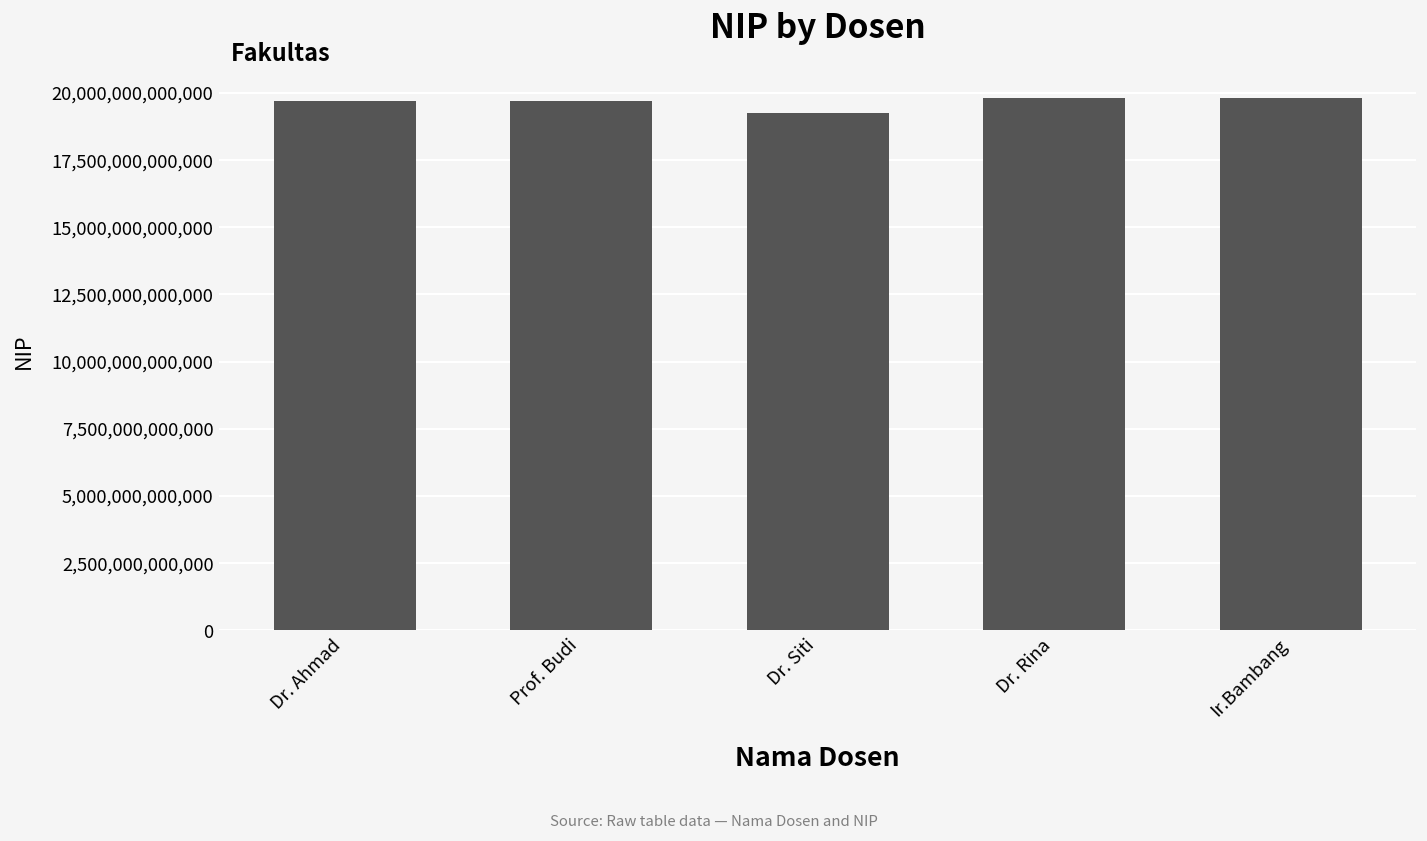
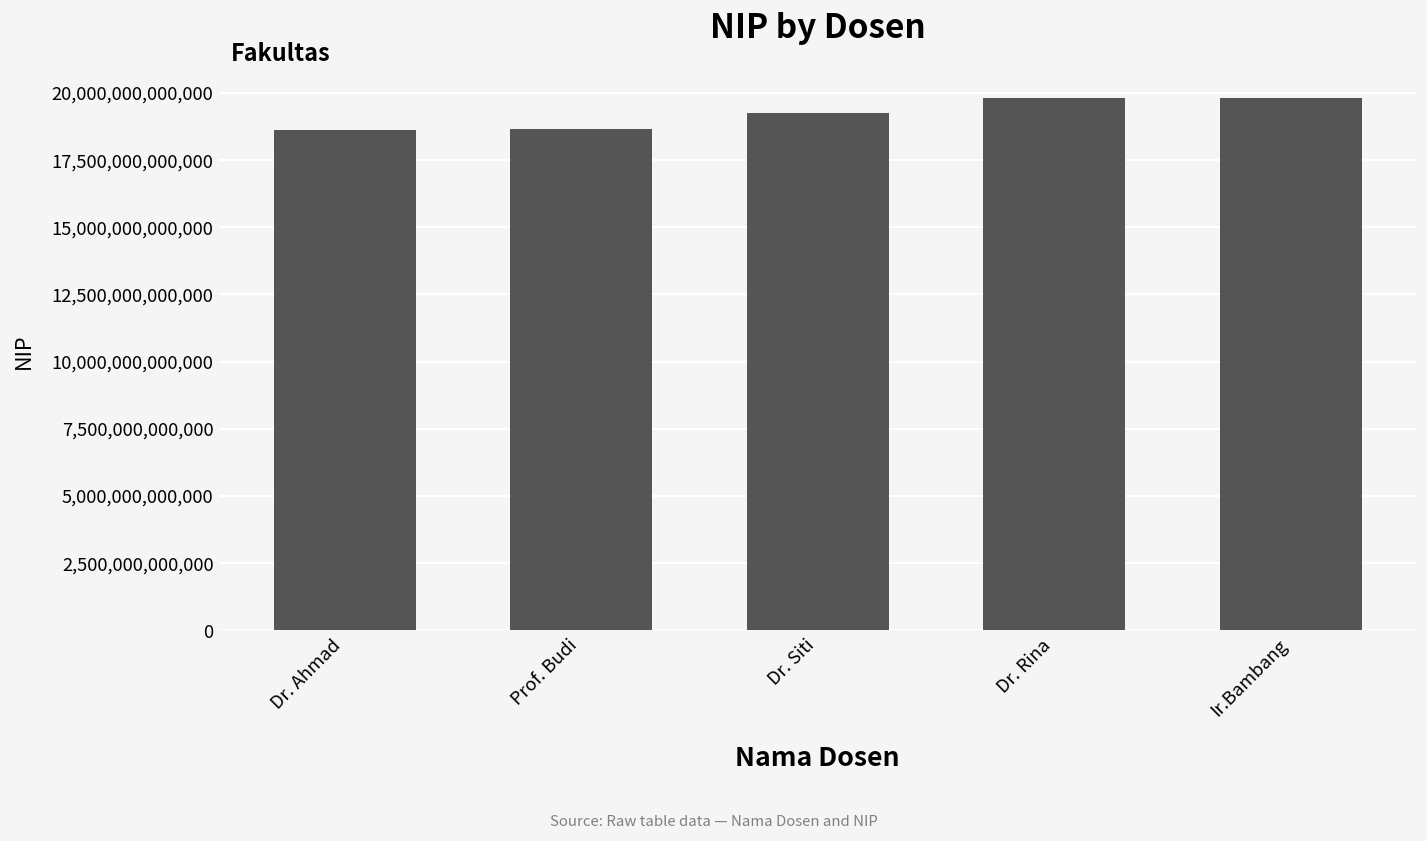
Dr. Ahmad: 19,700,000,000,000 -> 18,600,000,000,000
Prof. Budi: 19,700,000,000,000 -> 18,600,000,000,000
